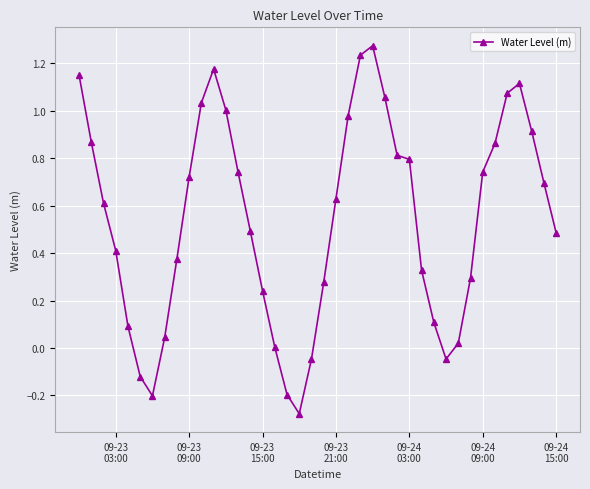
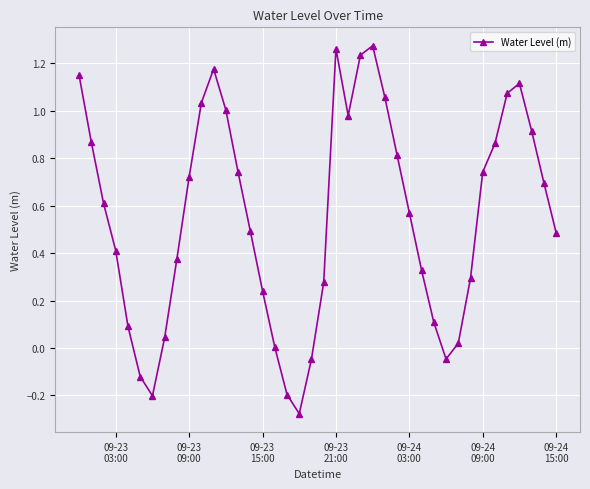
09-23 21:00: 0.63 -> 1.26
09-24 03:00: 0.79 -> 0.57
